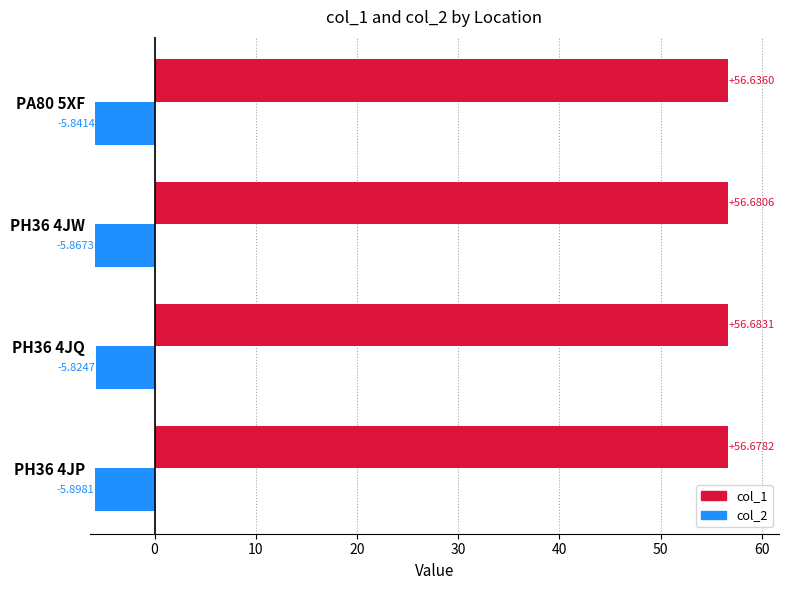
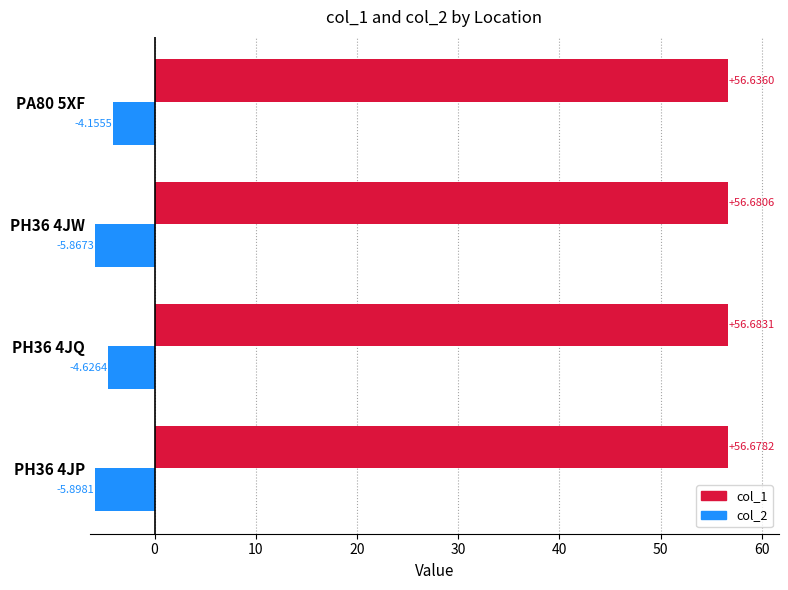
col_2, PA80 5XF: -5.8414 -> -4.1555
col_2, PH36 4JQ: -5.8247 -> -4.6264
